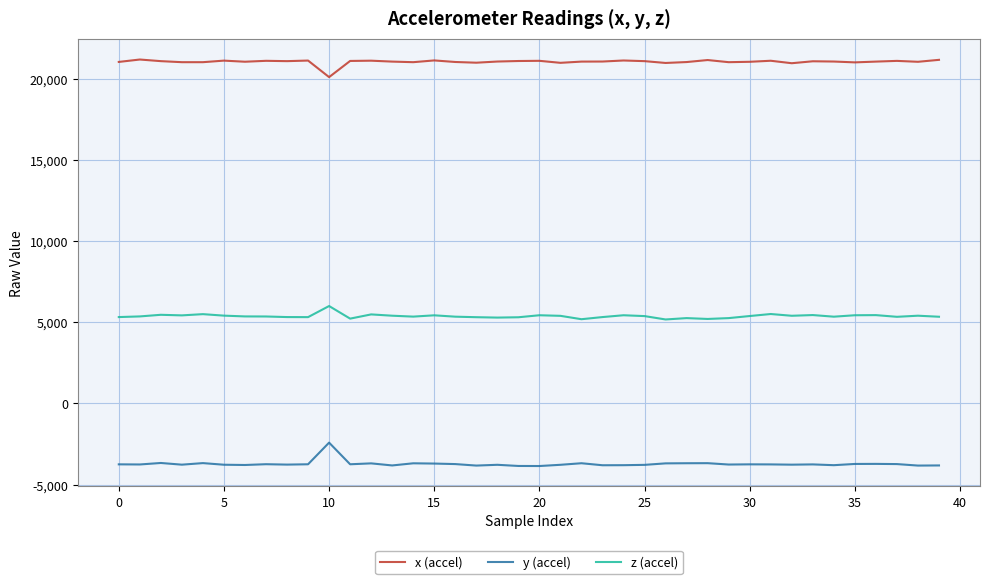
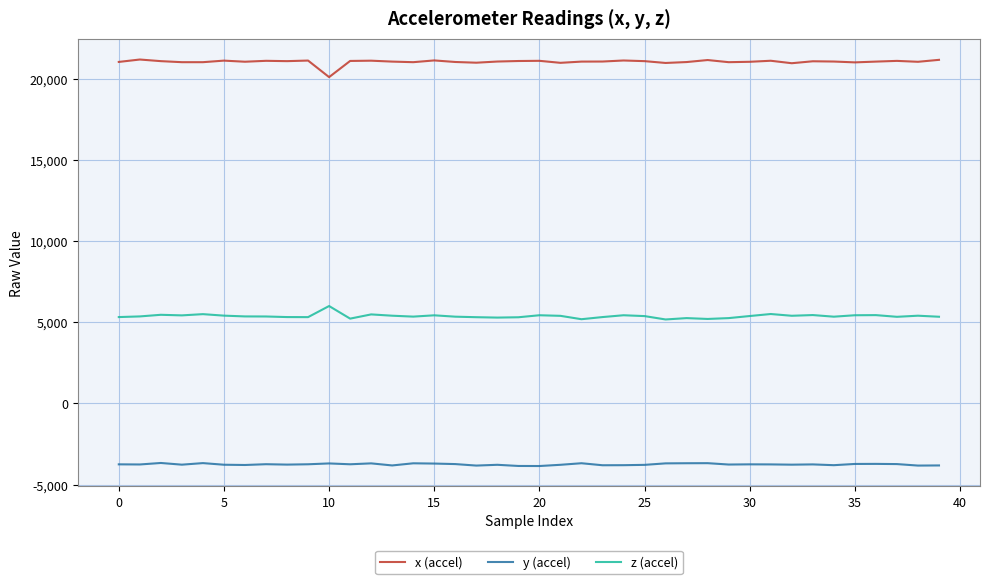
y (accel), 10: -2,400 -> -3,700
